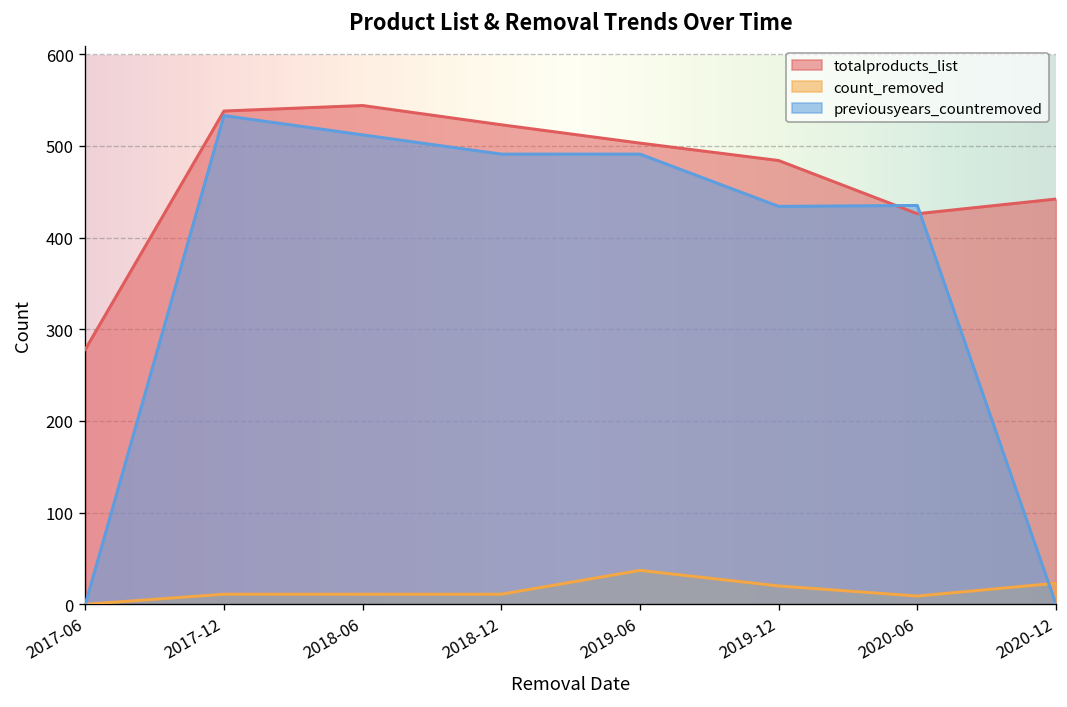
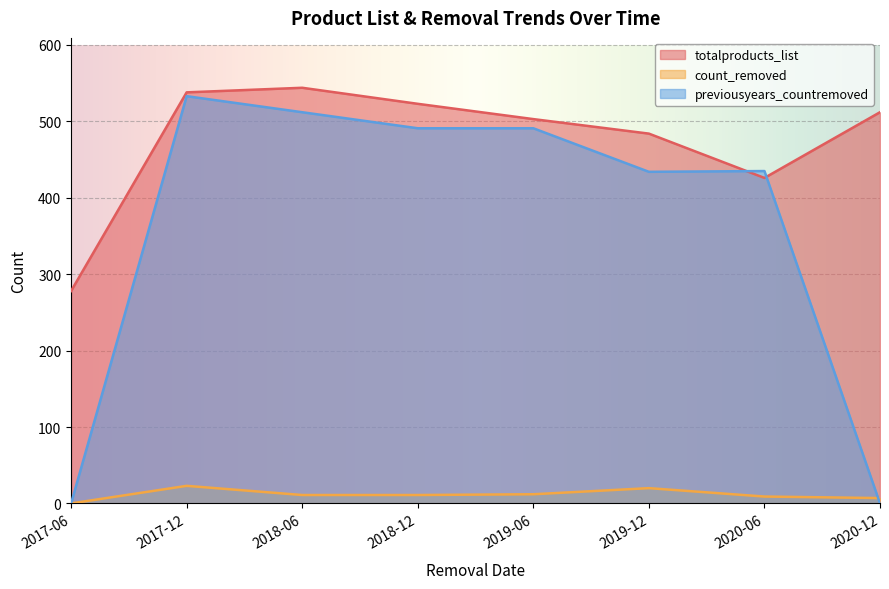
count_removed, 2017-12: 10 -> 20
count_removed, 2019-06: 40 -> 10
totalproducts_list, 2020-12: 440 -> 510
count_removed, 2020-12: 20 -> 10
